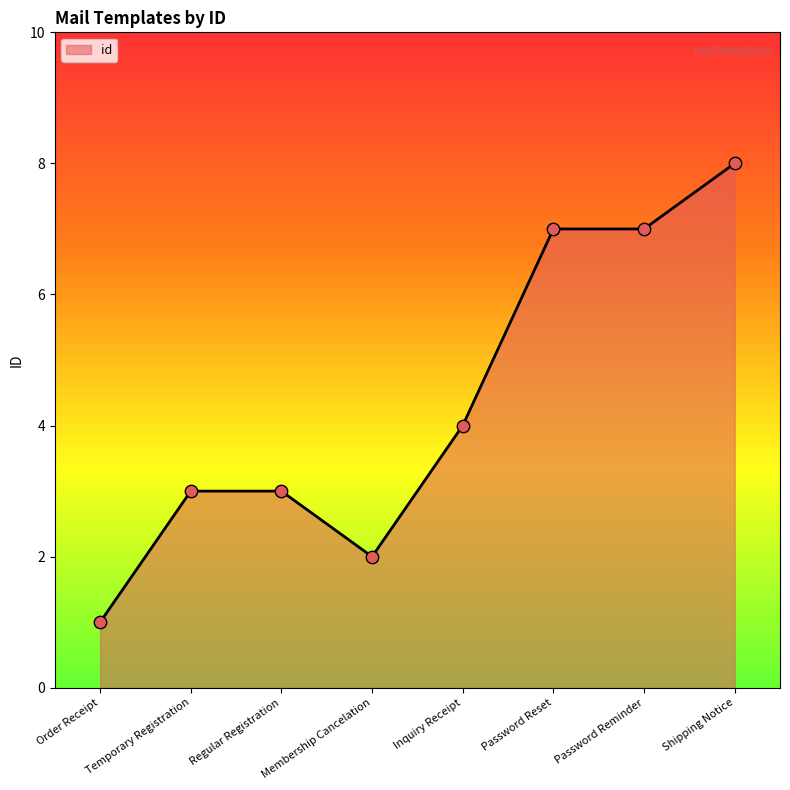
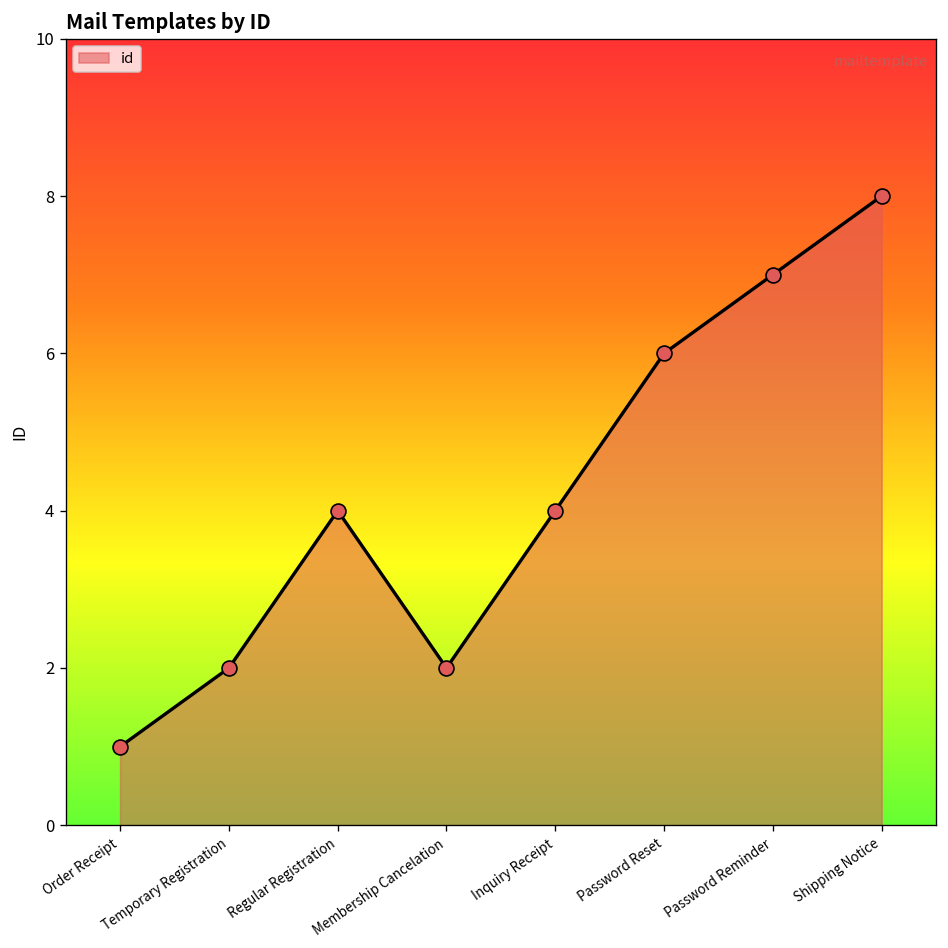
Temporary Registration: 3 -> 2
Regular Registration: 3 -> 4
Password Reset: 7 -> 6
